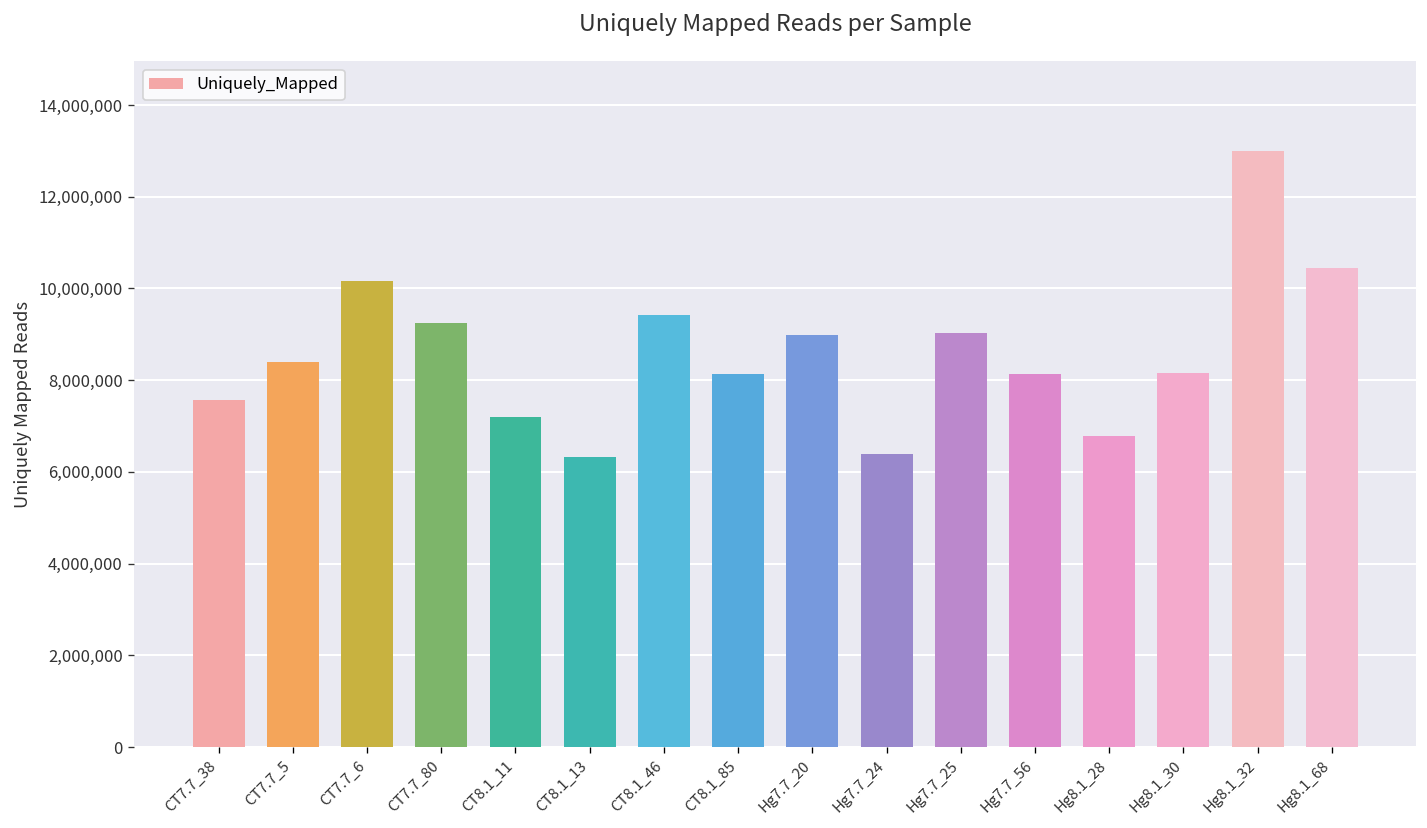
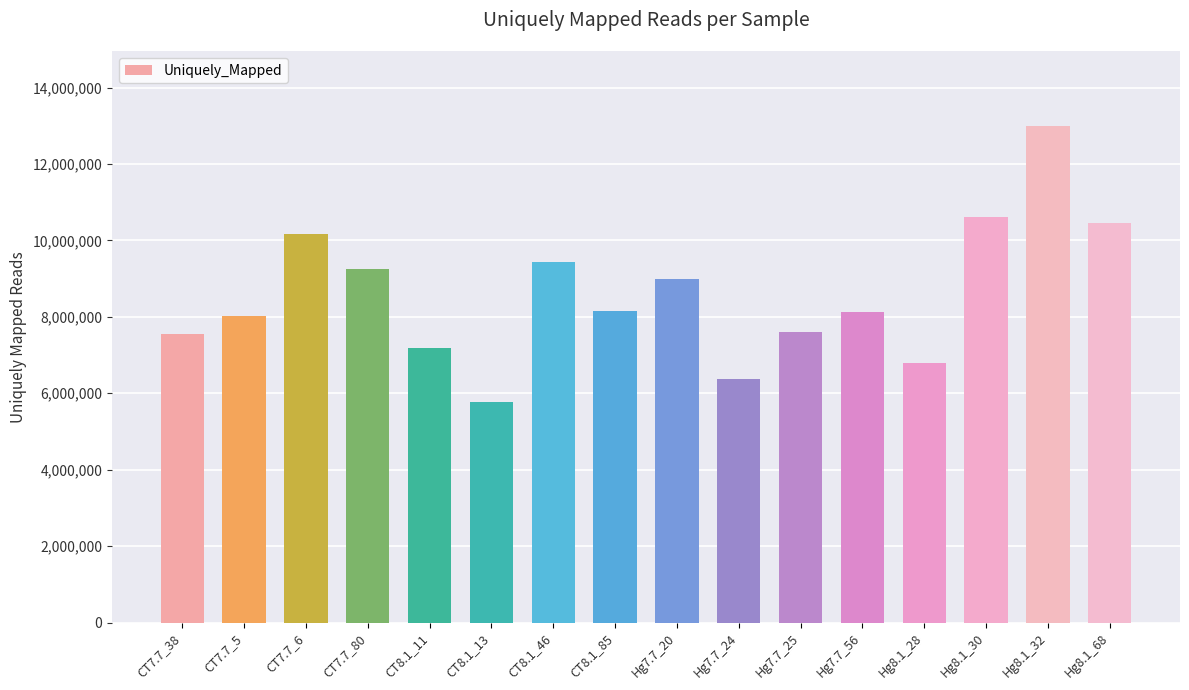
CT7.7_5: 8,400,000 -> 8,000,000
CT8.1_13: 6,300,000 -> 5,800,000
Hg7.7_25: 9,000,000 -> 7,600,000
Hg8.1_30: 8,200,000 -> 10,600,000
